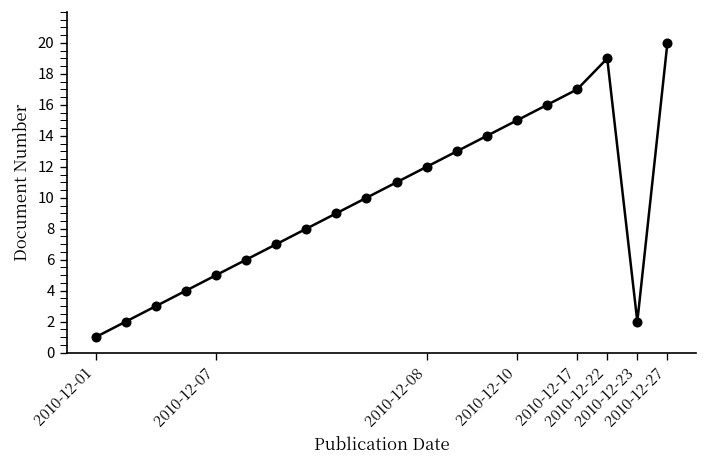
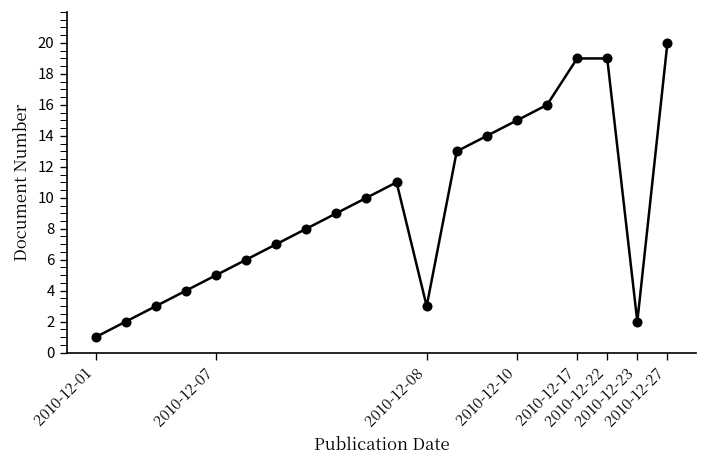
2010-12-08: 12 -> 3
2010-12-17: 17 -> 19
